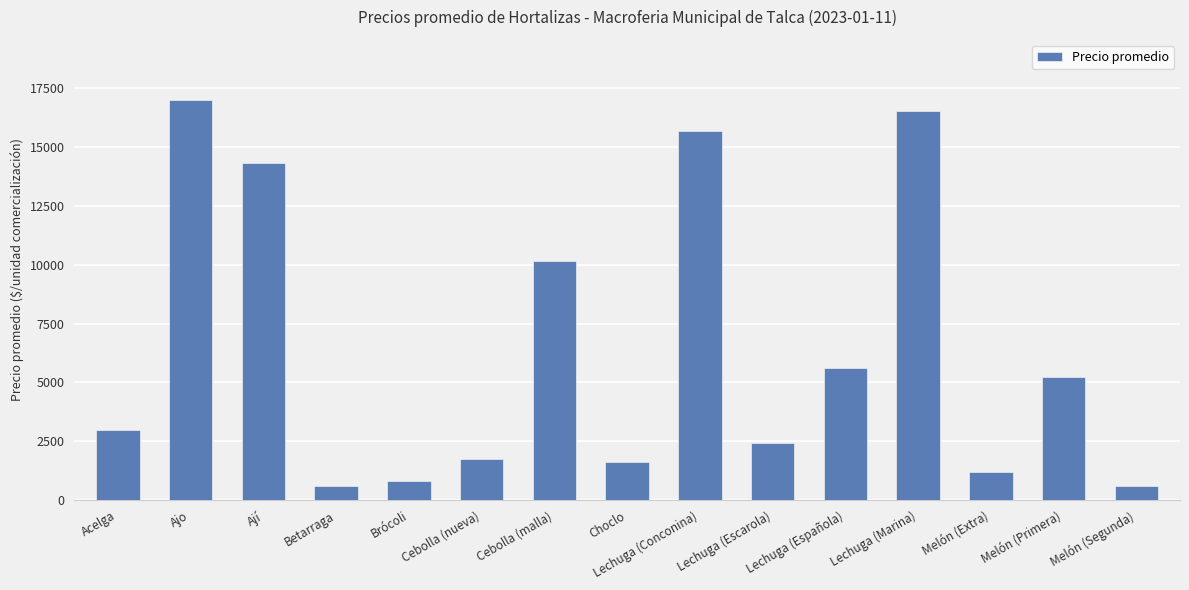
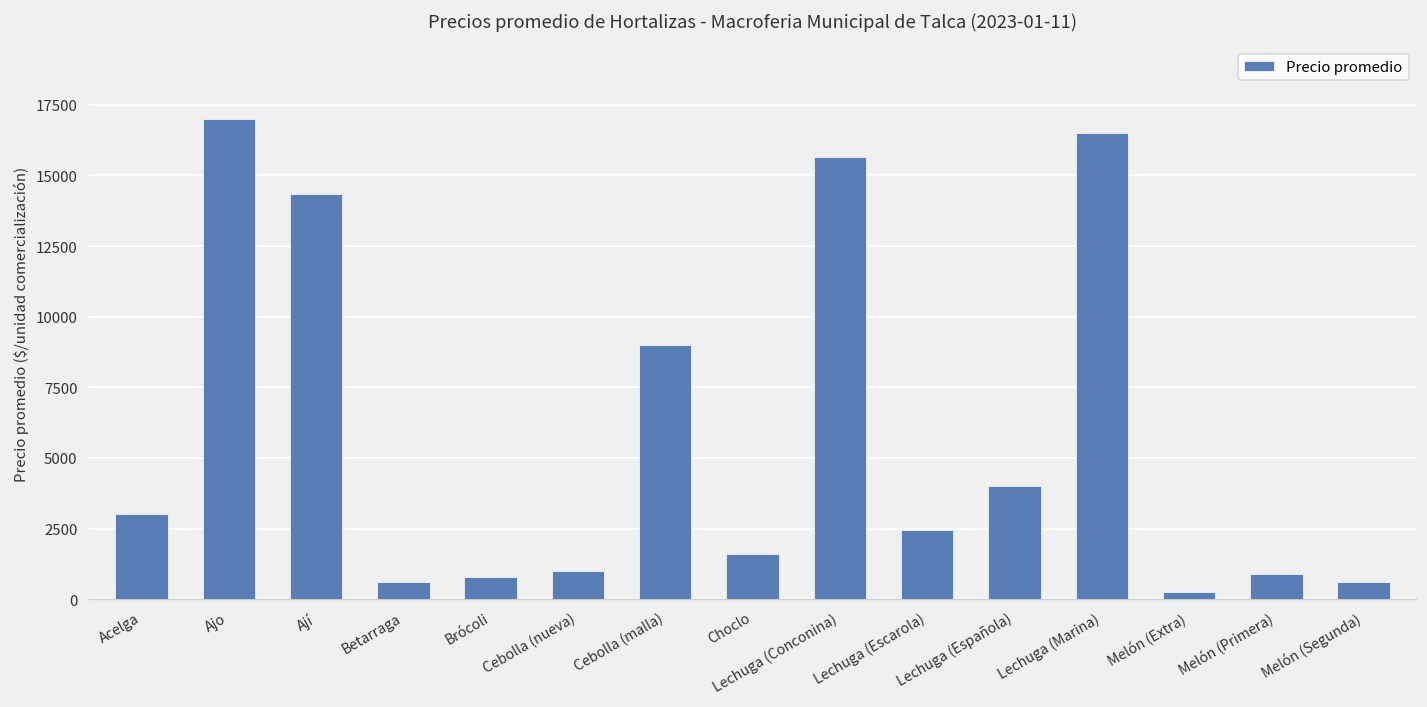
Cebolla (nueva): 1800 -> 1000
Cebolla (malla): 10200 -> 9000
Lechuga (Española): 5600 -> 4000
Melón (Extra): 1200 -> 300
Melón (Primera): 5200 -> 900
